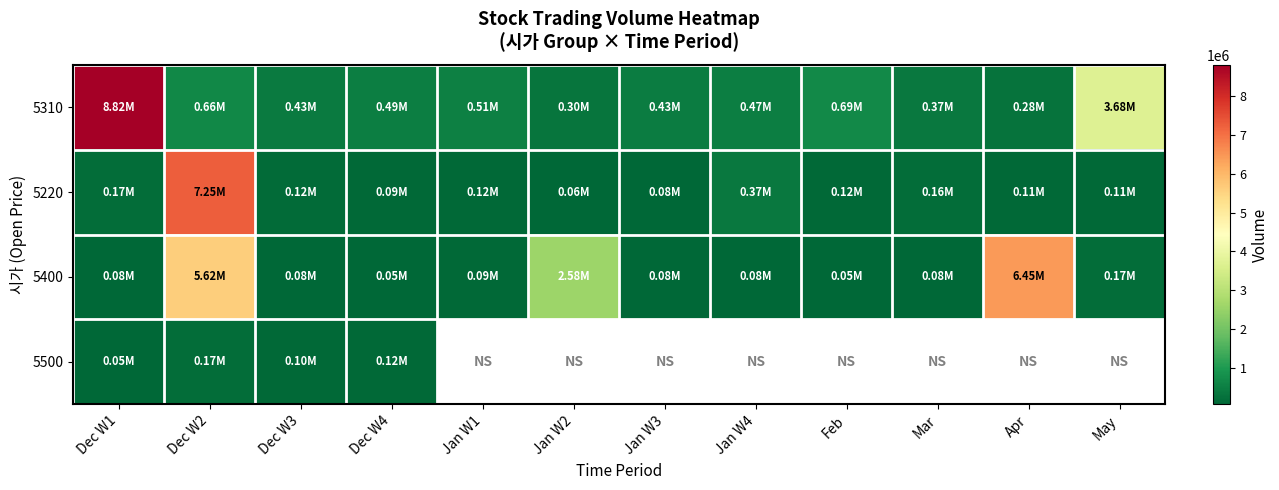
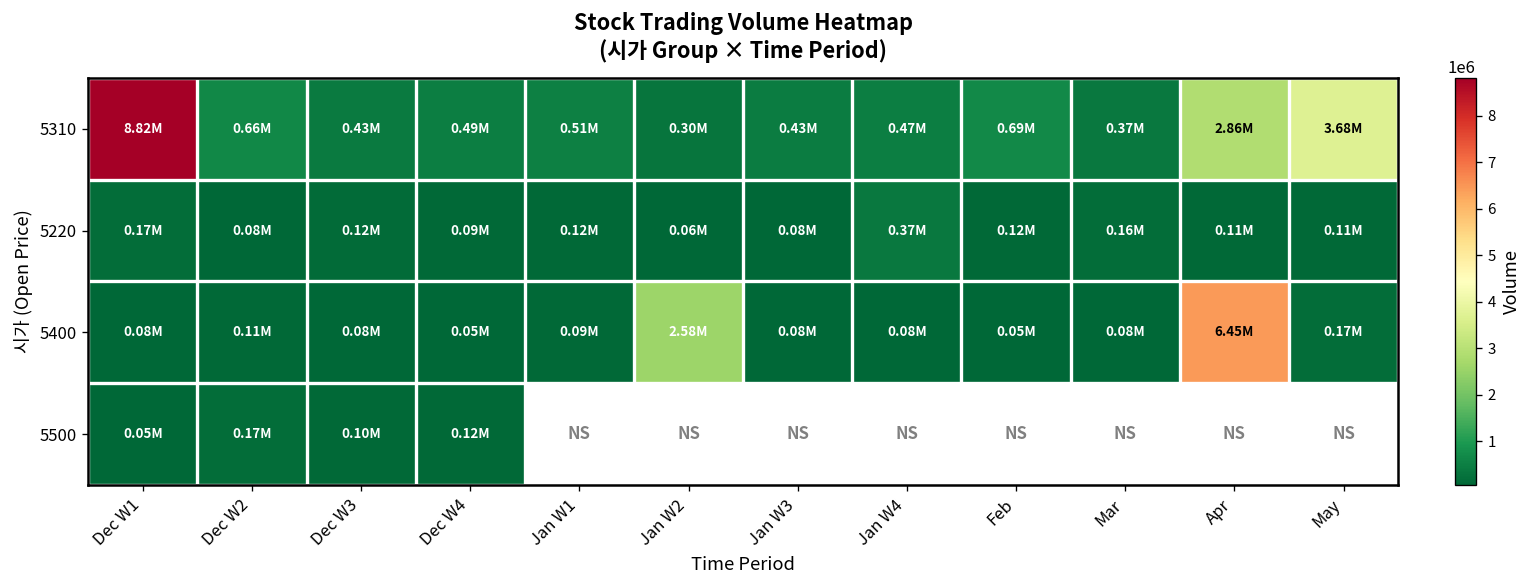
5310, Apr: 0.28M -> 2.86M
5220, Dec W2: 7.25M -> 0.08M
5400, Dec W2: 5.62M -> 0.11M
